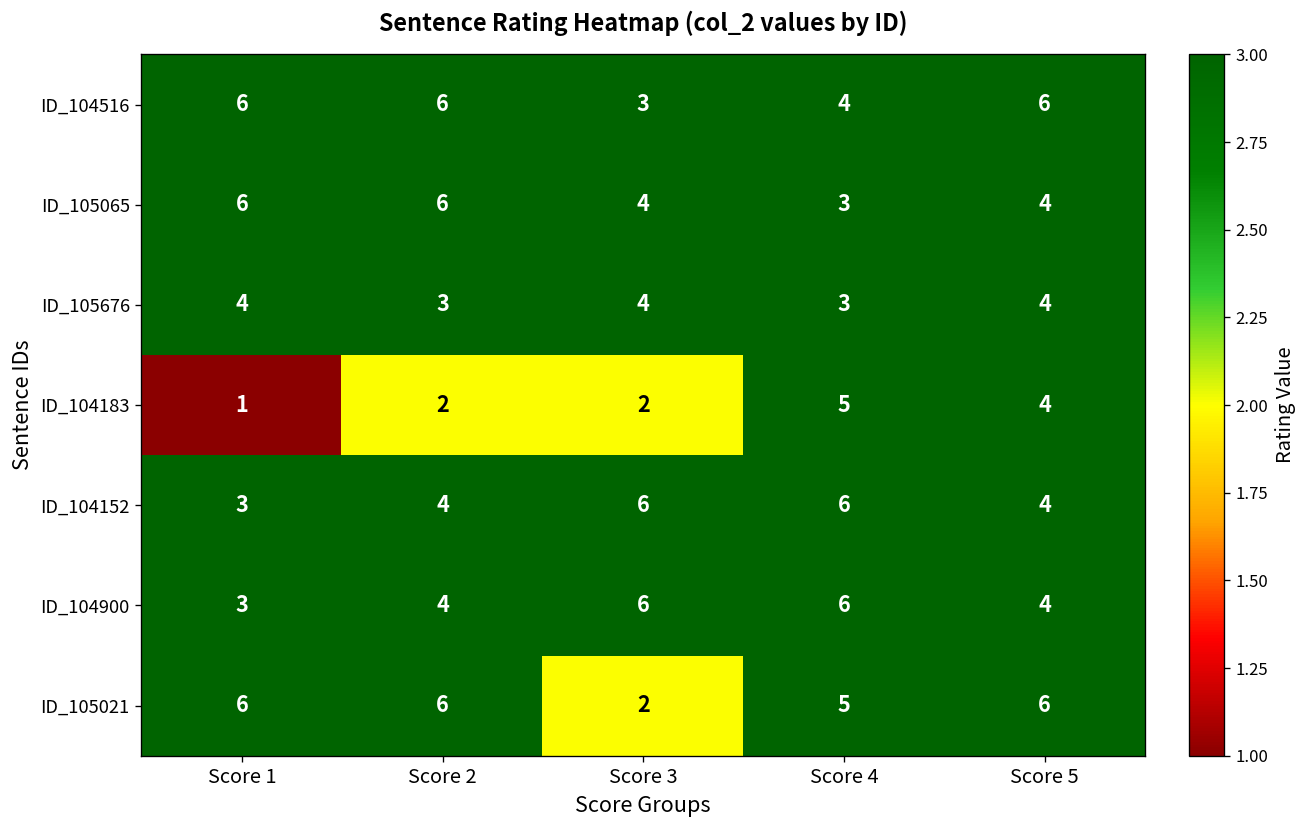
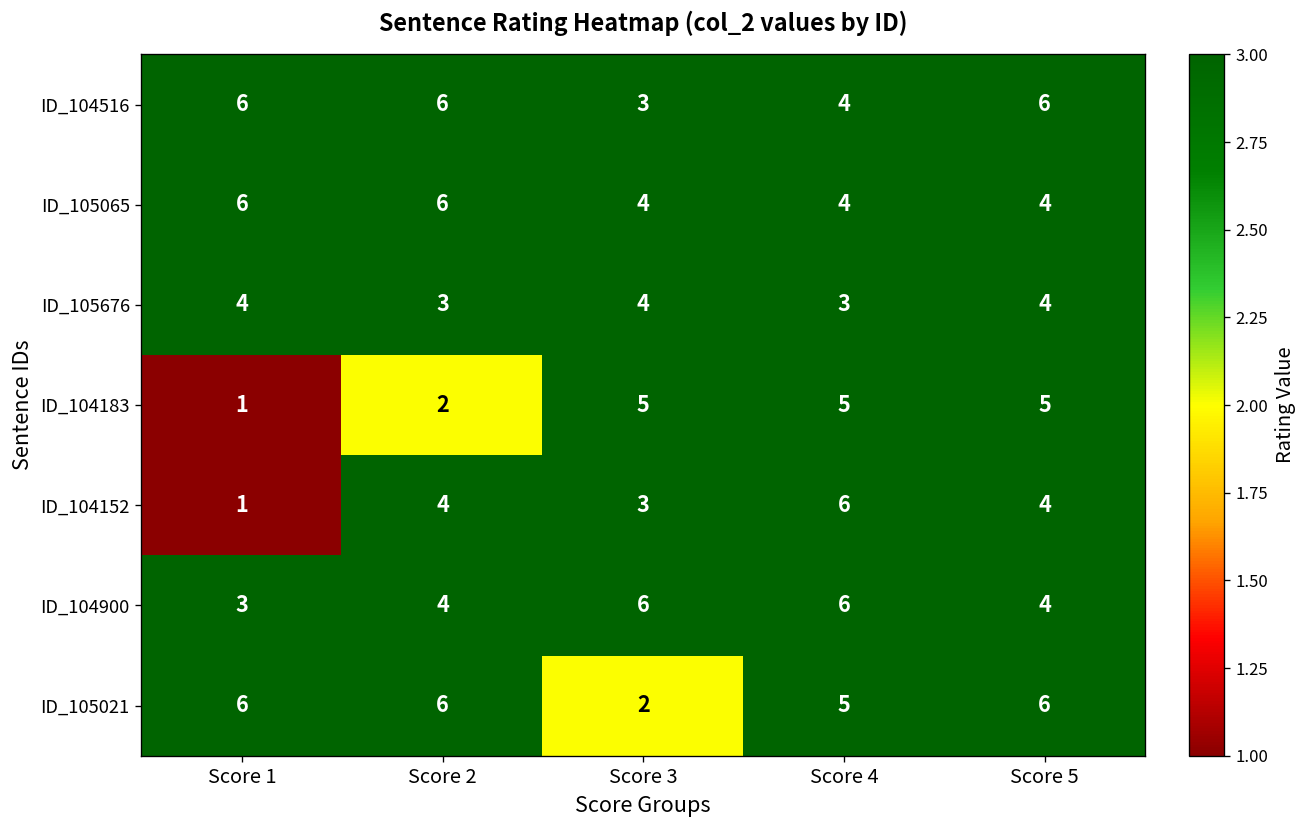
ID_105065, Score 4: 3 -> 4
ID_104183, Score 3: 2 -> 5
ID_104183, Score 5: 4 -> 5
ID_104152, Score 1: 3 -> 1
ID_104152, Score 3: 6 -> 3
